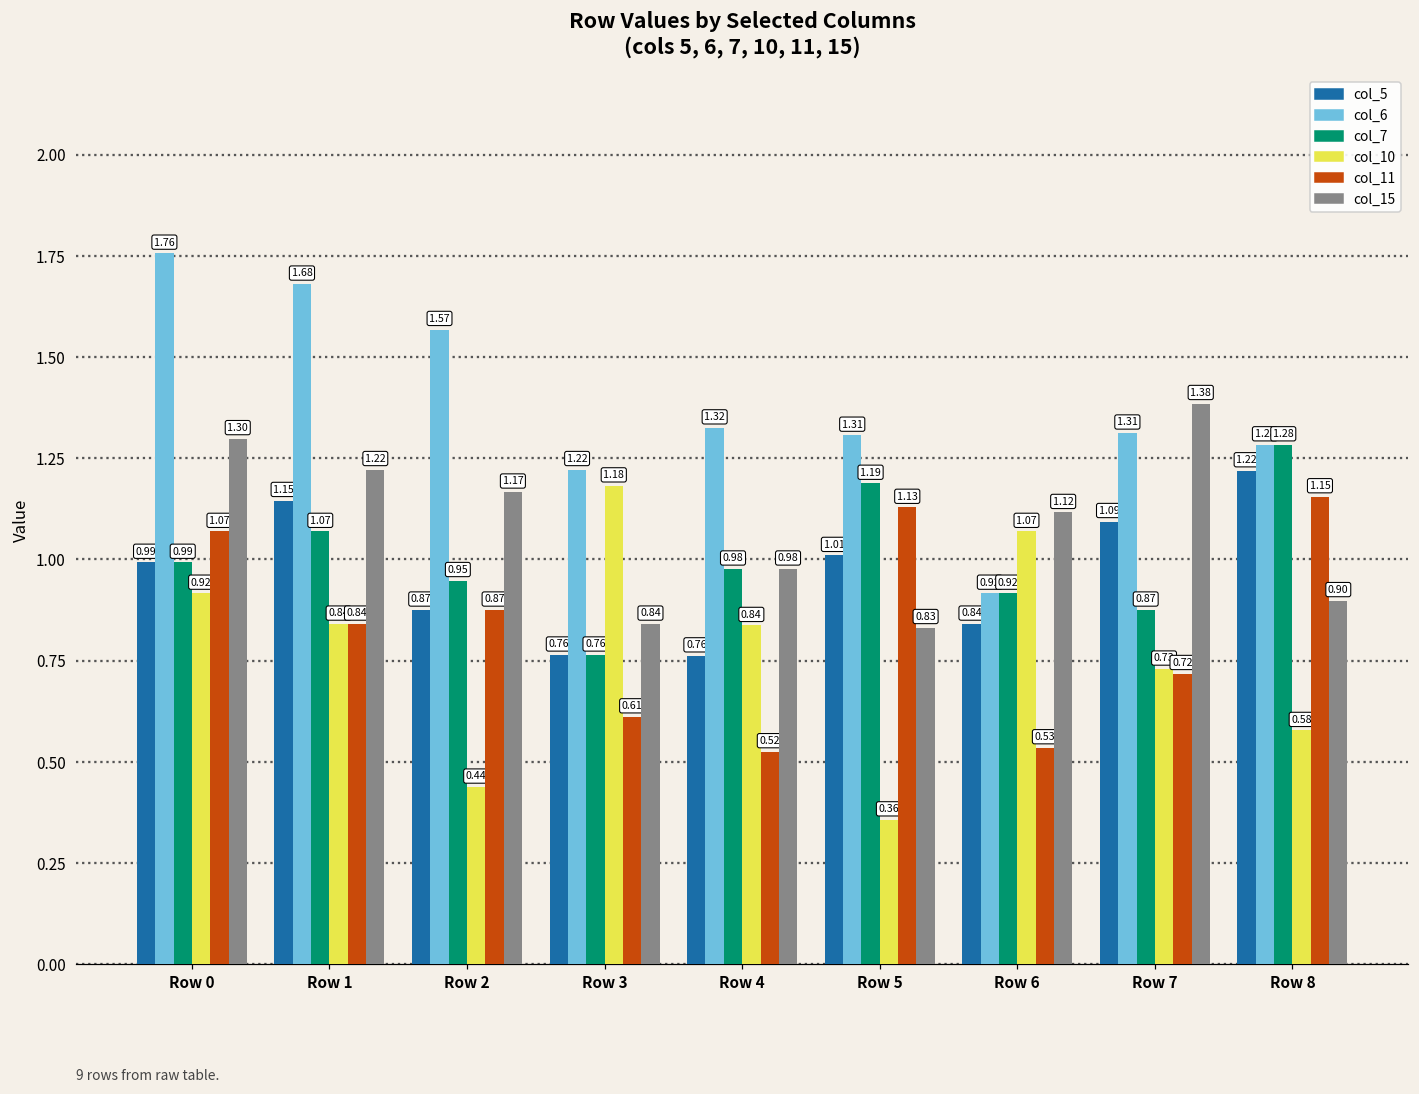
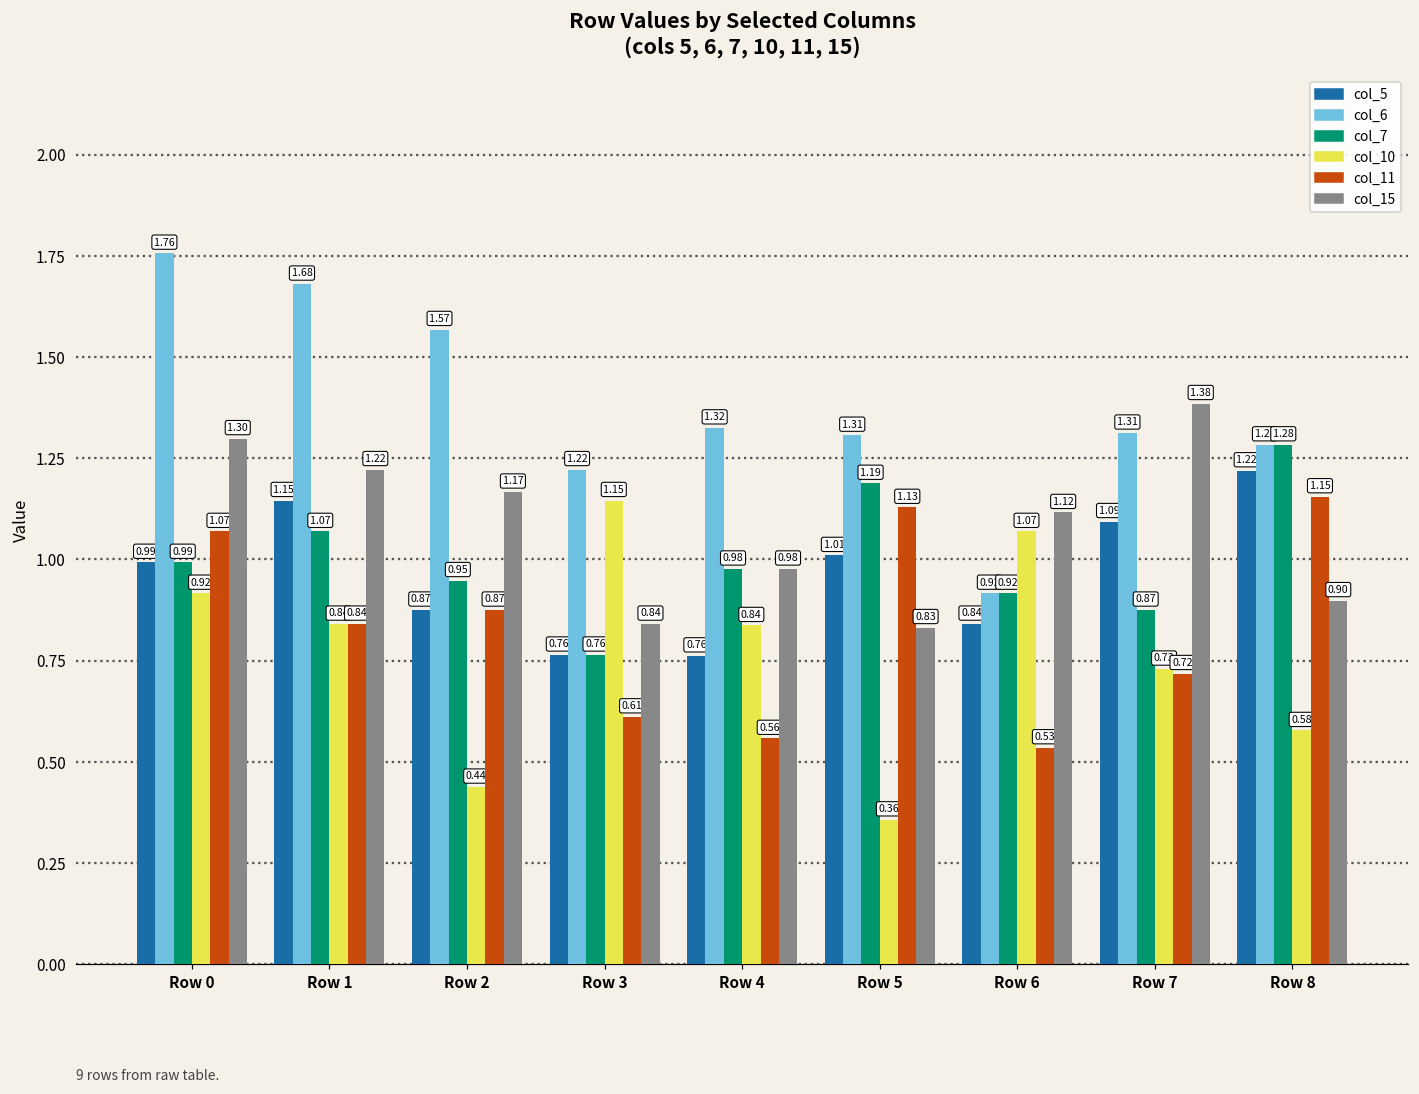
col_10, Row 3: 1.18 -> 1.15
col_11, Row 4: 0.52 -> 0.56
